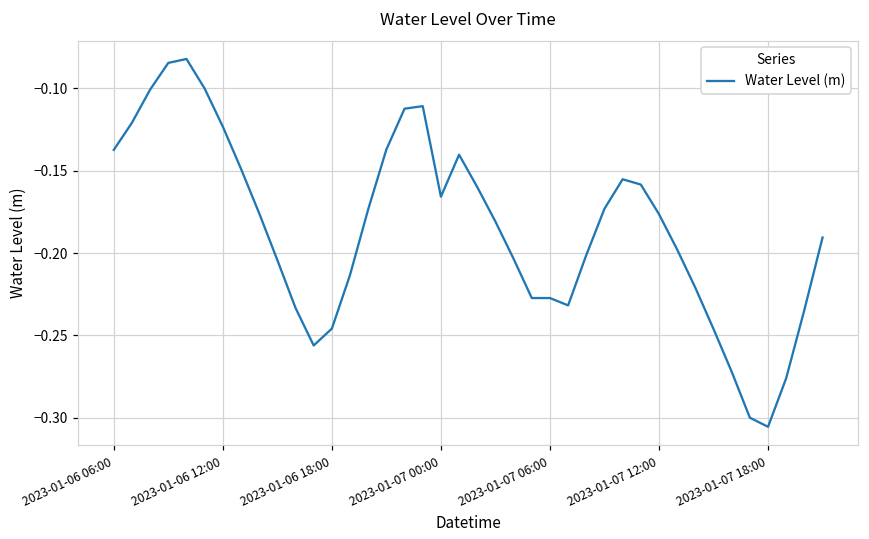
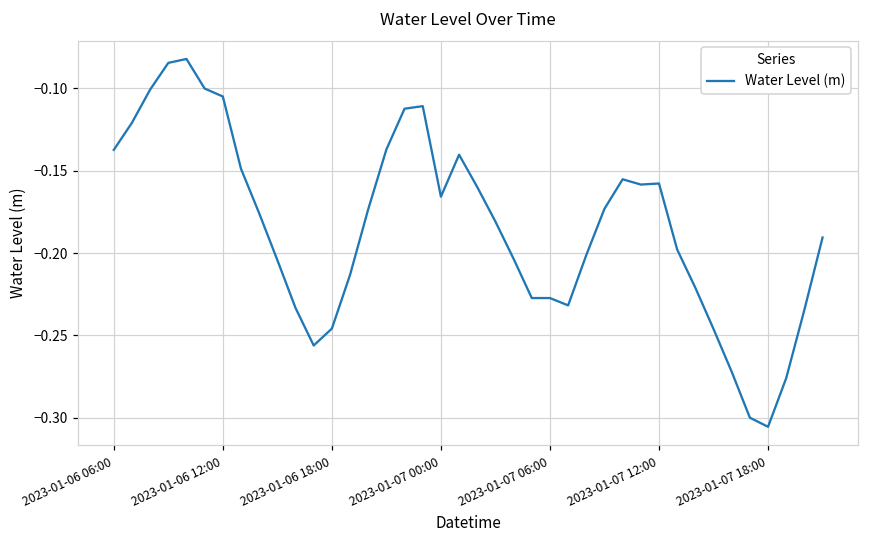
2023-01-06 12:00: -0.123 -> -0.105
2023-01-07 12:00: -0.176 -> -0.158
